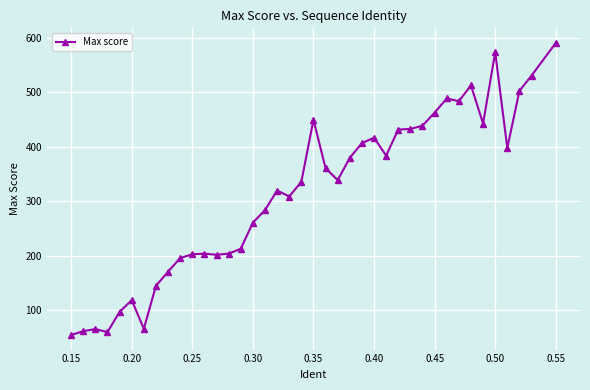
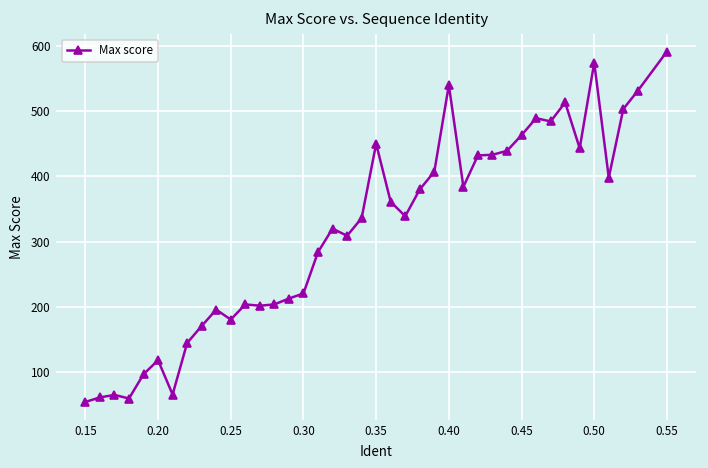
0.25: 200 -> 180
0.30: 260 -> 220
0.40: 420 -> 540
